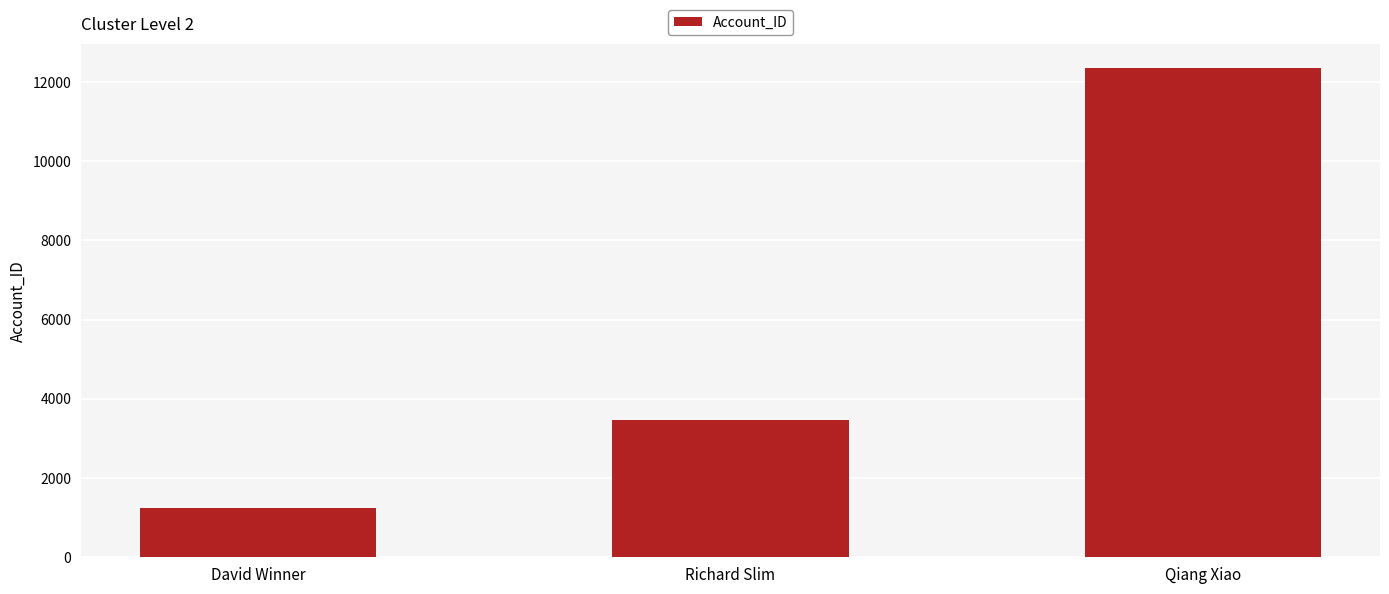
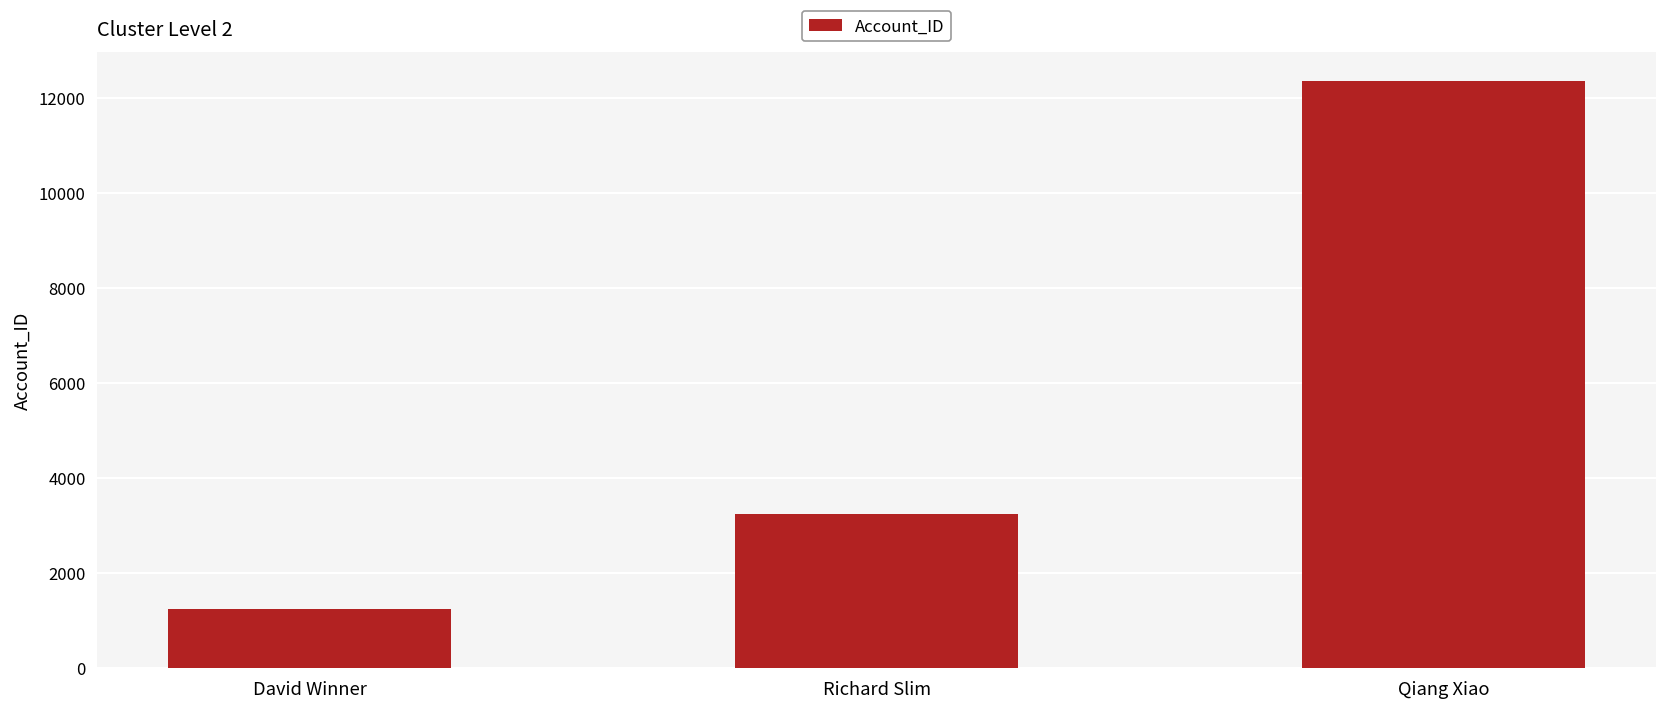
Richard Slim: 3500 -> 3200
